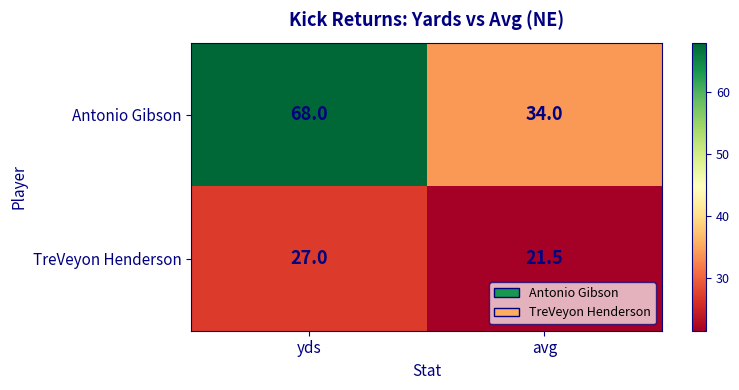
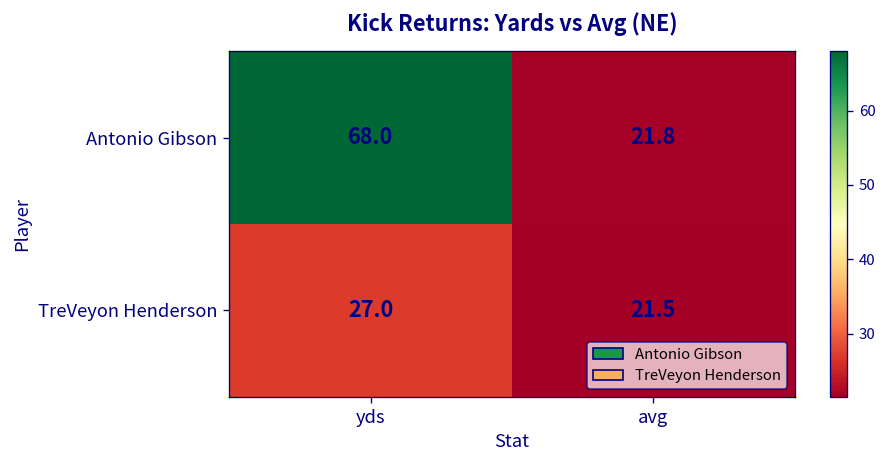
Antonio Gibson, avg: 34.0 -> 21.8
